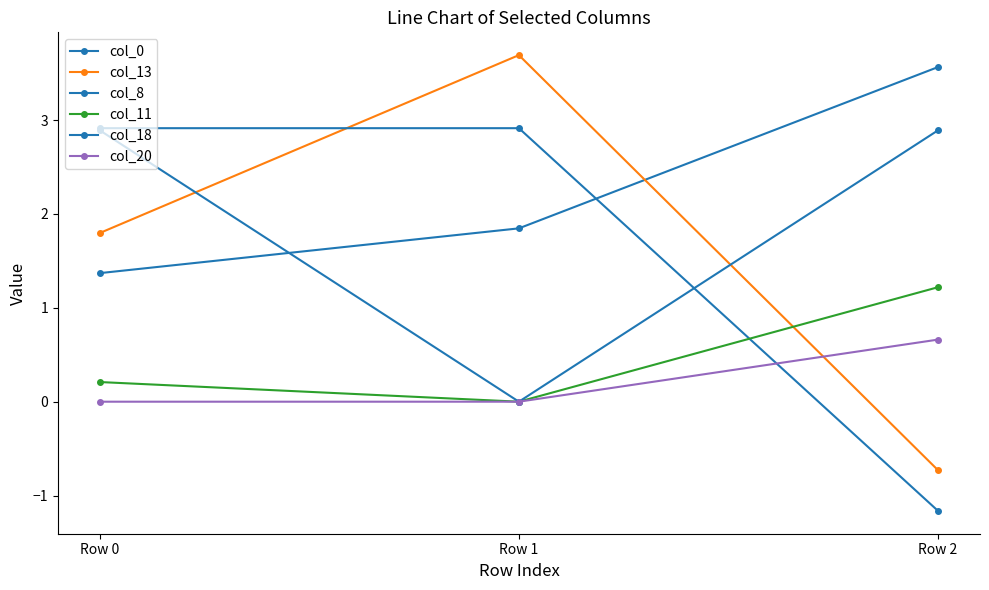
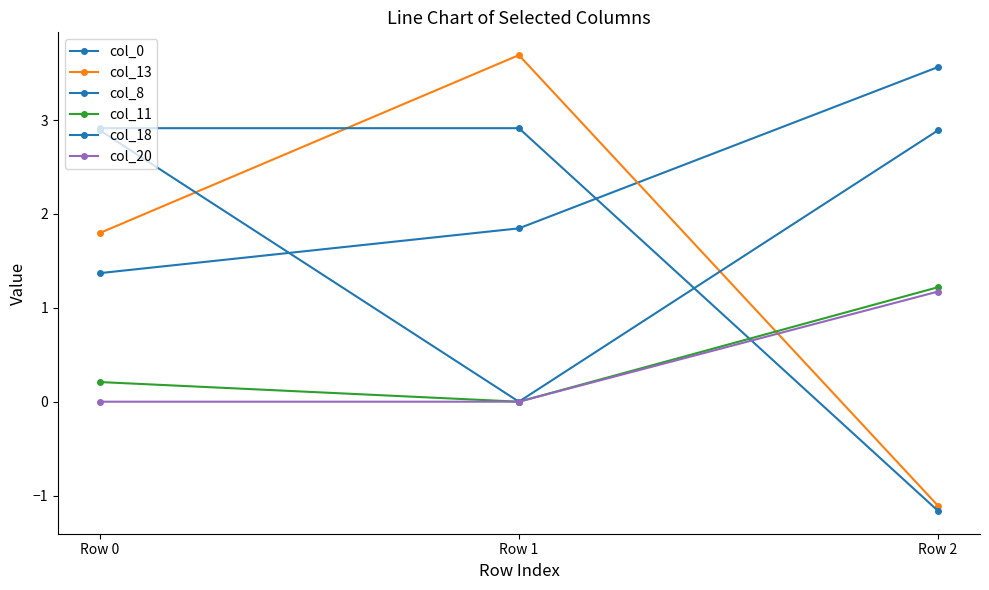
col_13, Row 2: -0.7 -> -1.1
col_20, Row 2: 0.7 -> 1.2
